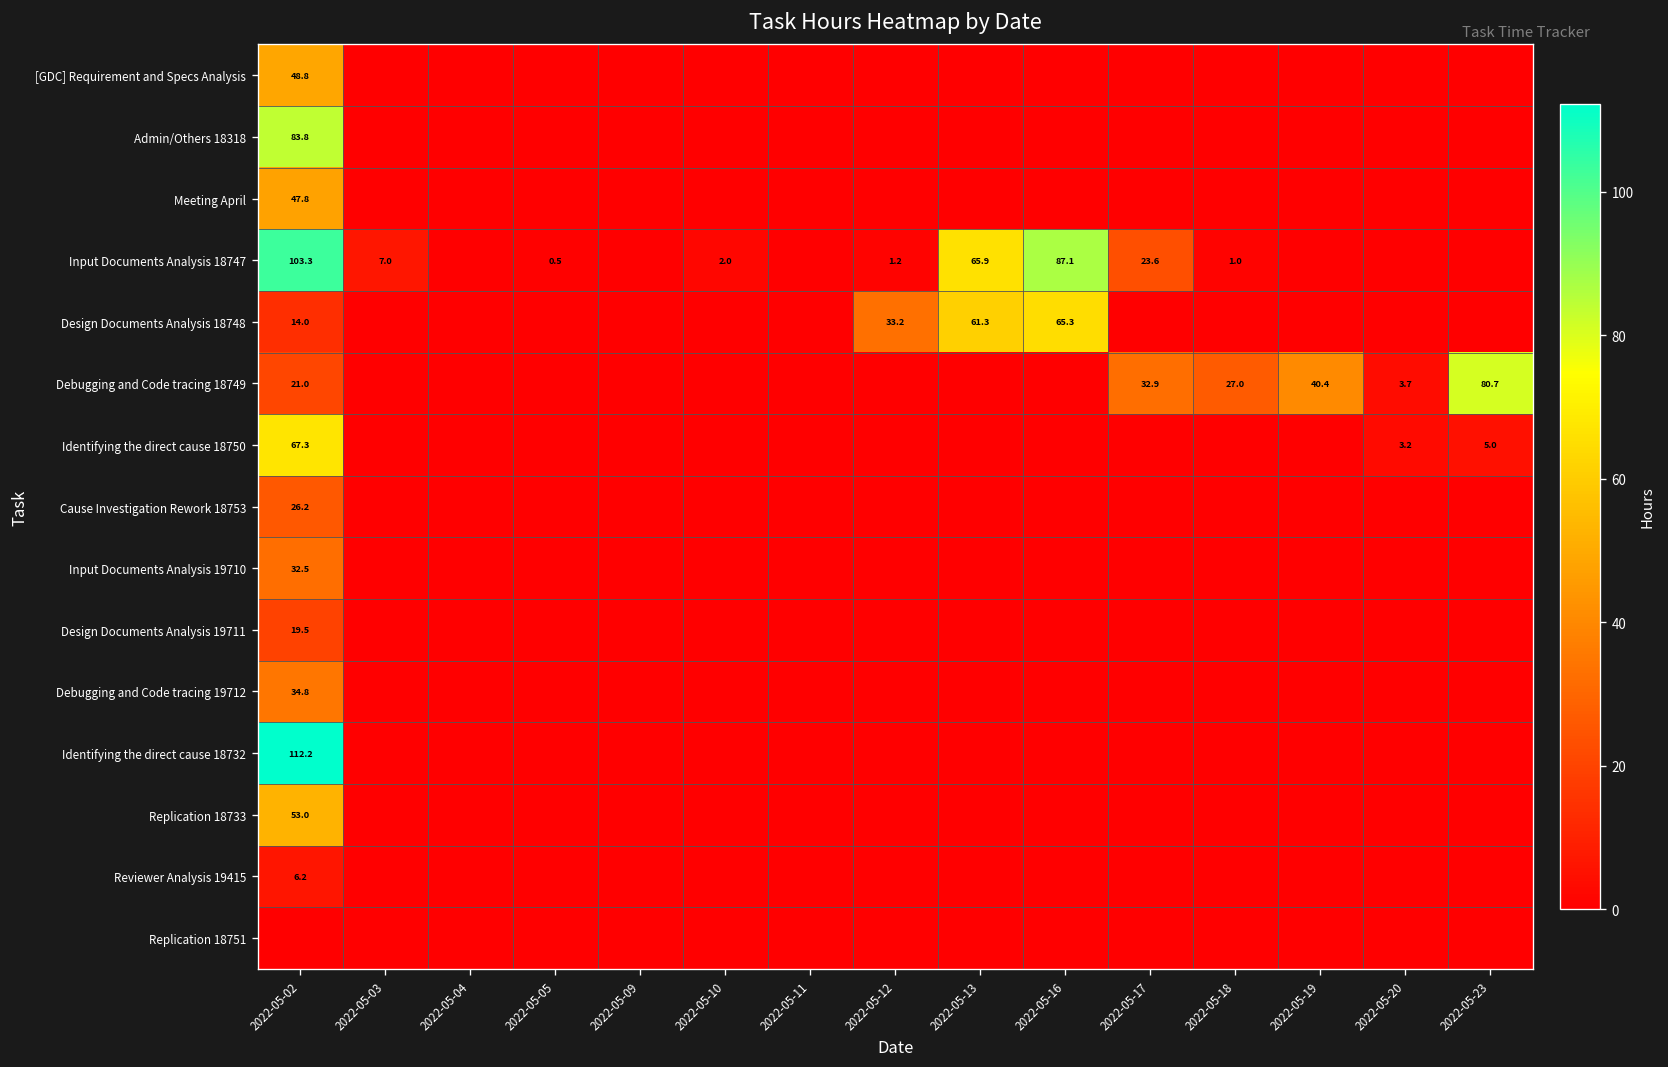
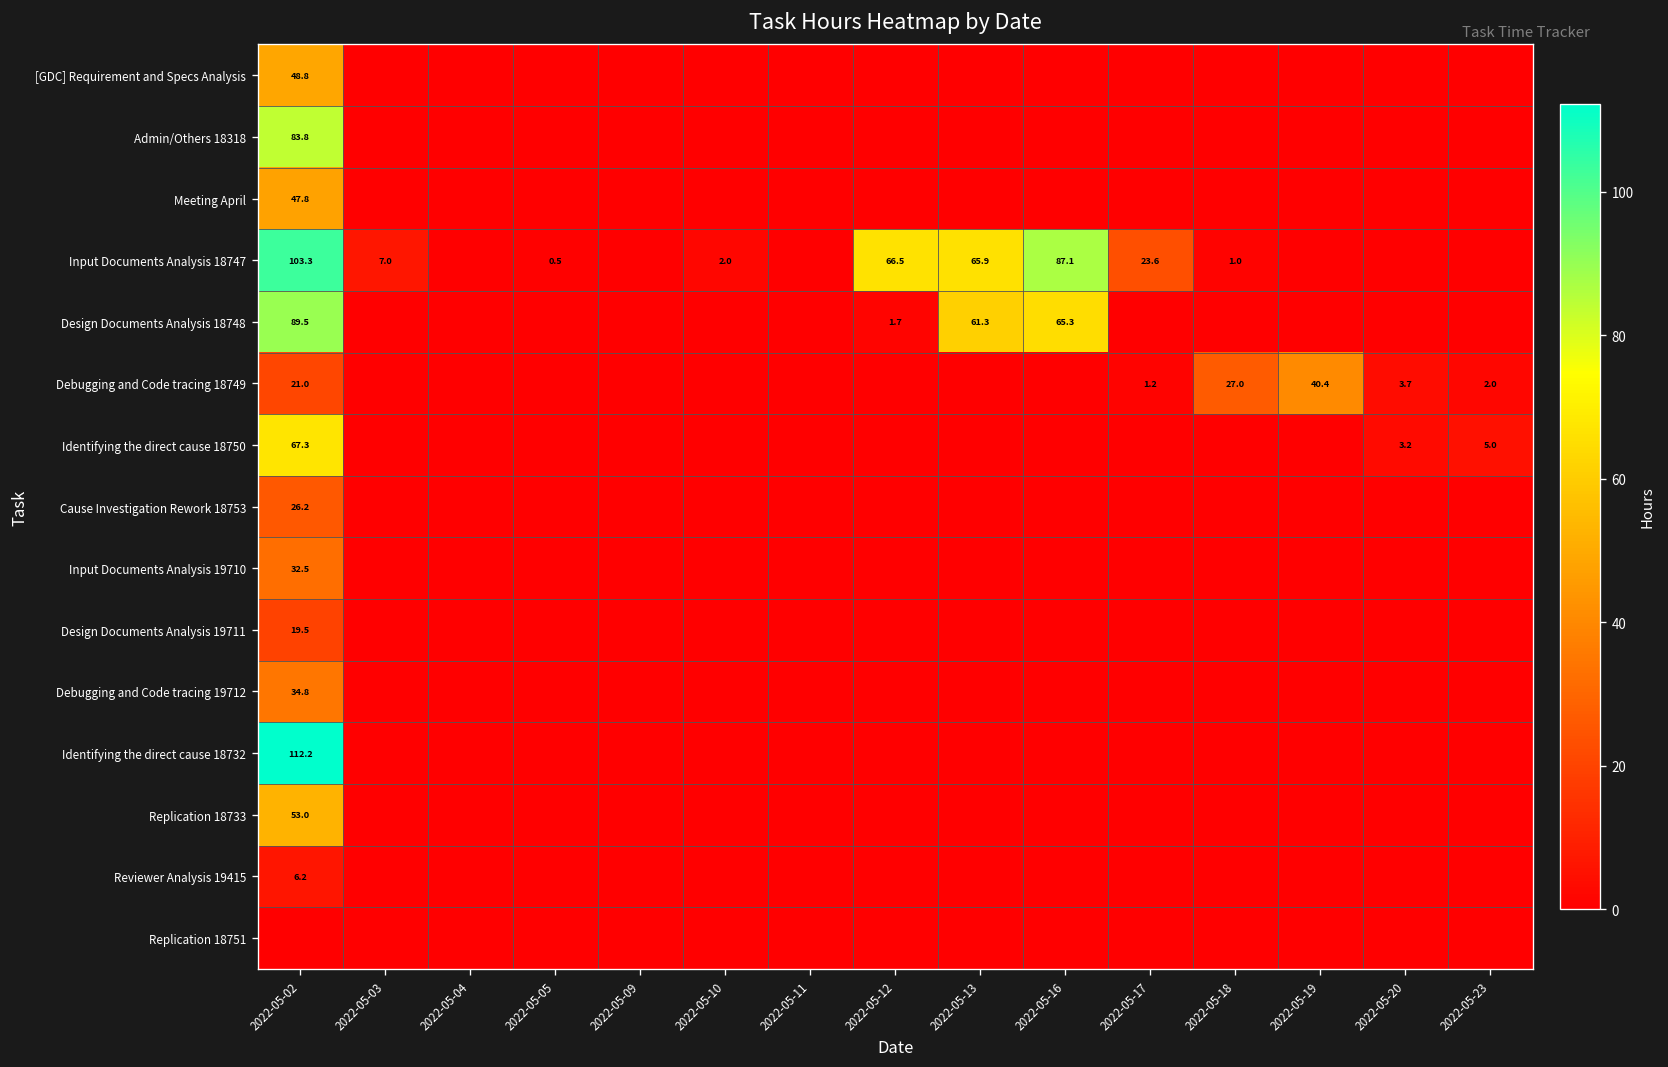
Input Documents Analysis 18747, 2022-05-12: 1.2 -> 66.5
Design Documents Analysis 18748, 2022-05-02: 14.0 -> 89.5
Design Documents Analysis 18748, 2022-05-12: 33.2 -> 1.7
Debugging and Code tracing 18749, 2022-05-17: 32.9 -> 1.2
Debugging and Code tracing 18749, 2022-05-23: 80.7 -> 2.0
